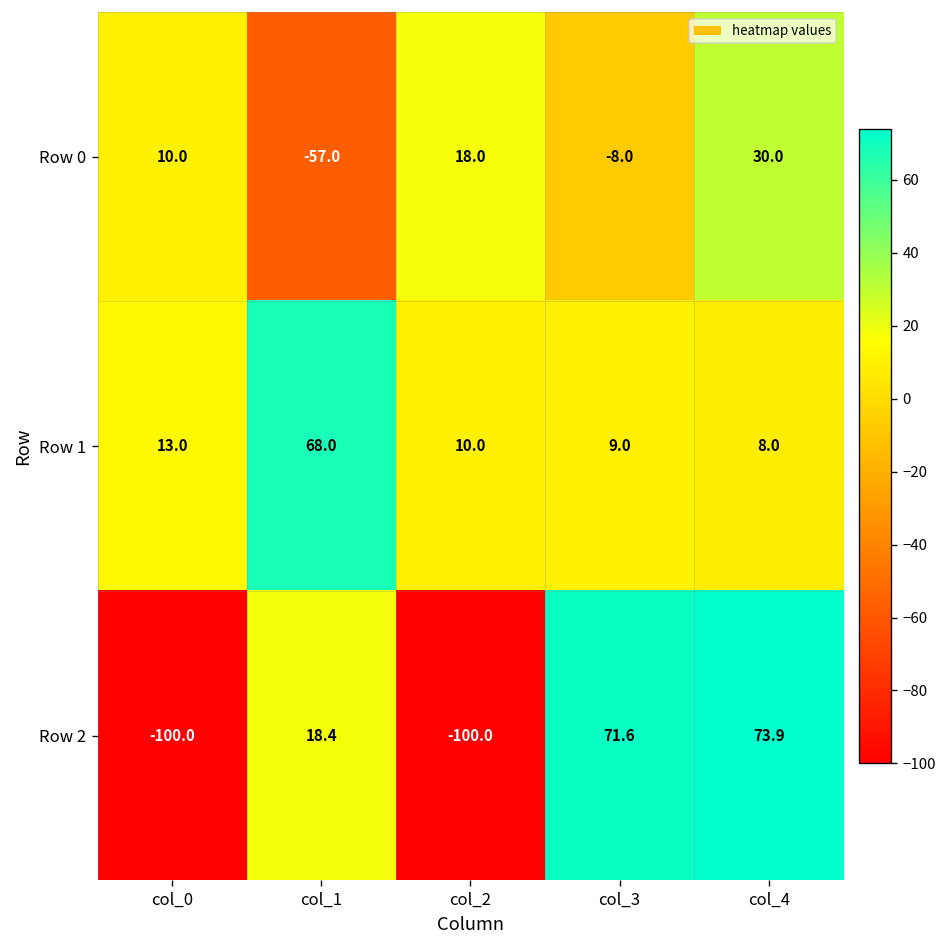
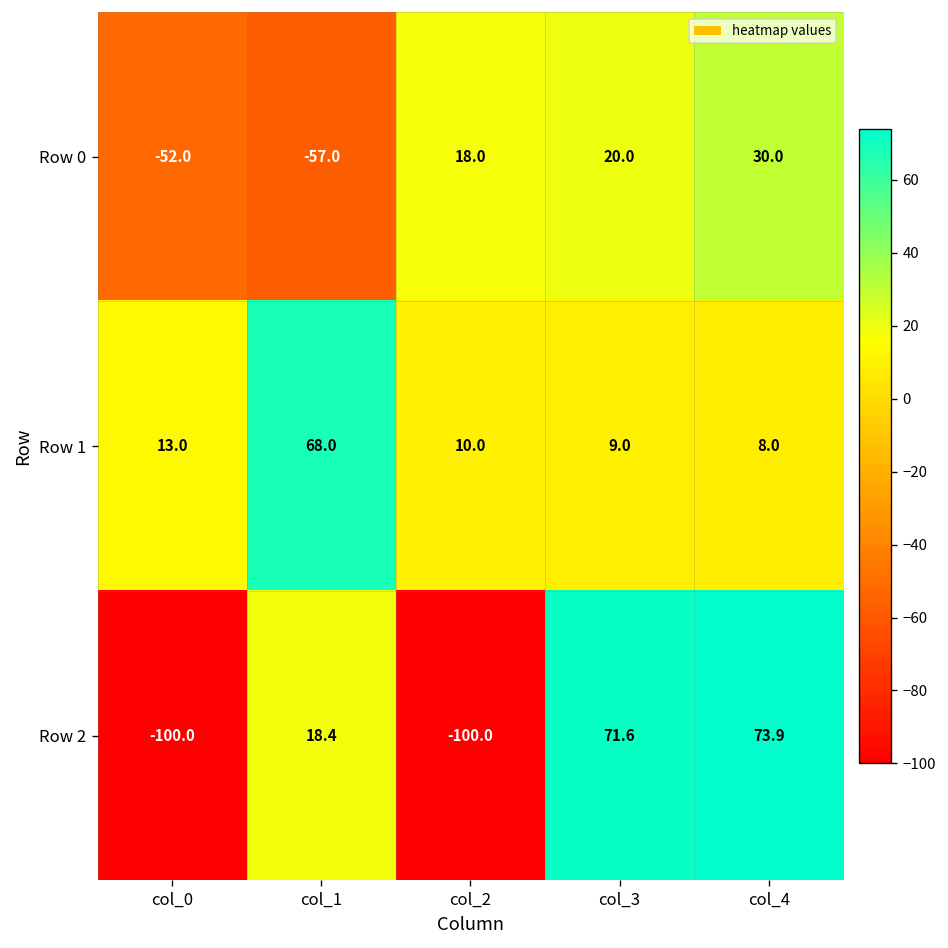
Row 0, col_0: 10.0 -> -52.0
Row 0, col_3: -8.0 -> 20.0
